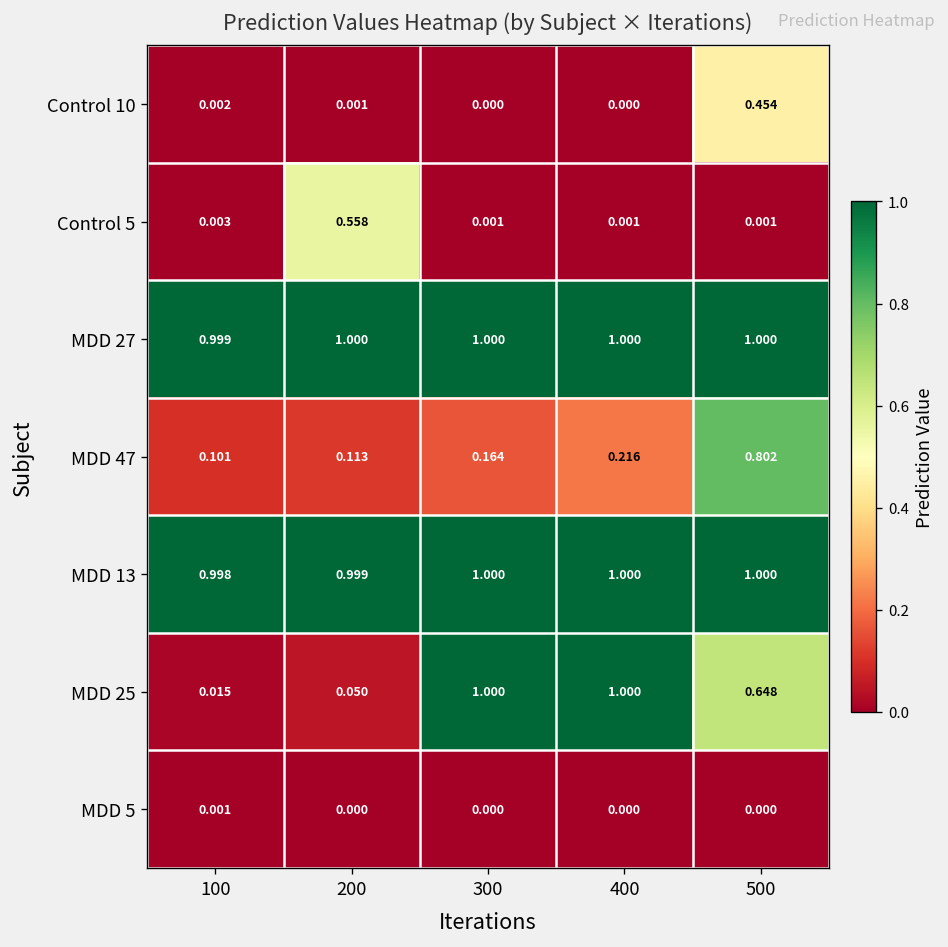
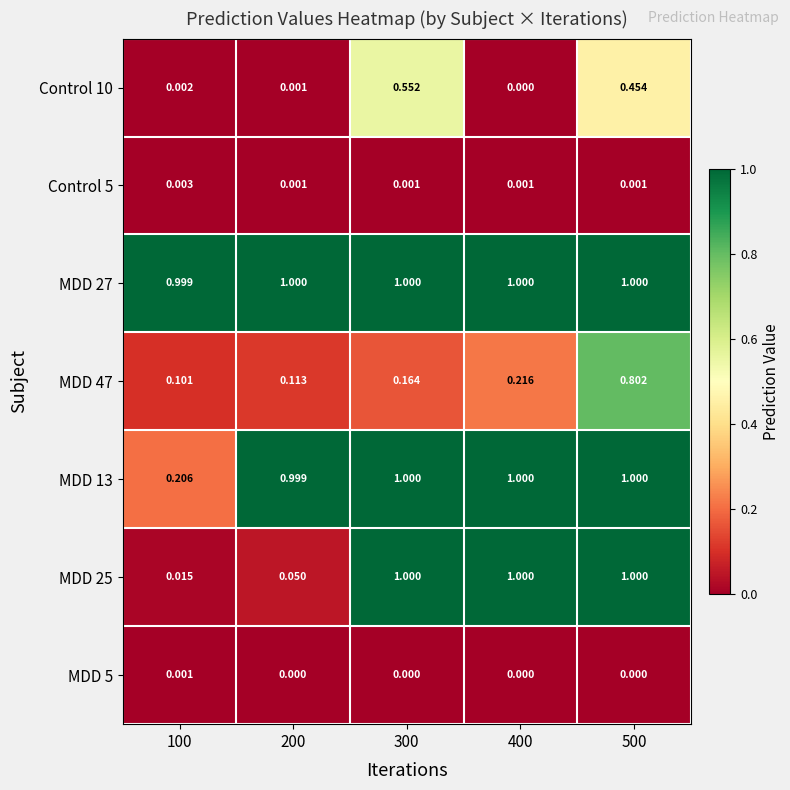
Control 10, 300: 0.000 -> 0.552
Control 5, 200: 0.558 -> 0.001
MDD 13, 100: 0.998 -> 0.206
MDD 25, 500: 0.648 -> 1.000
